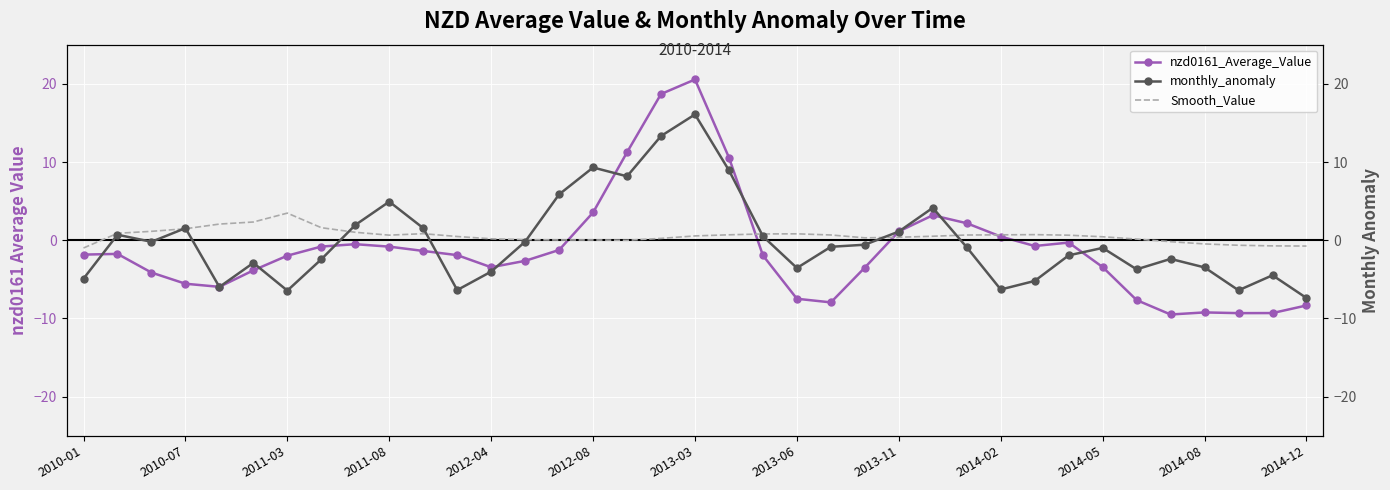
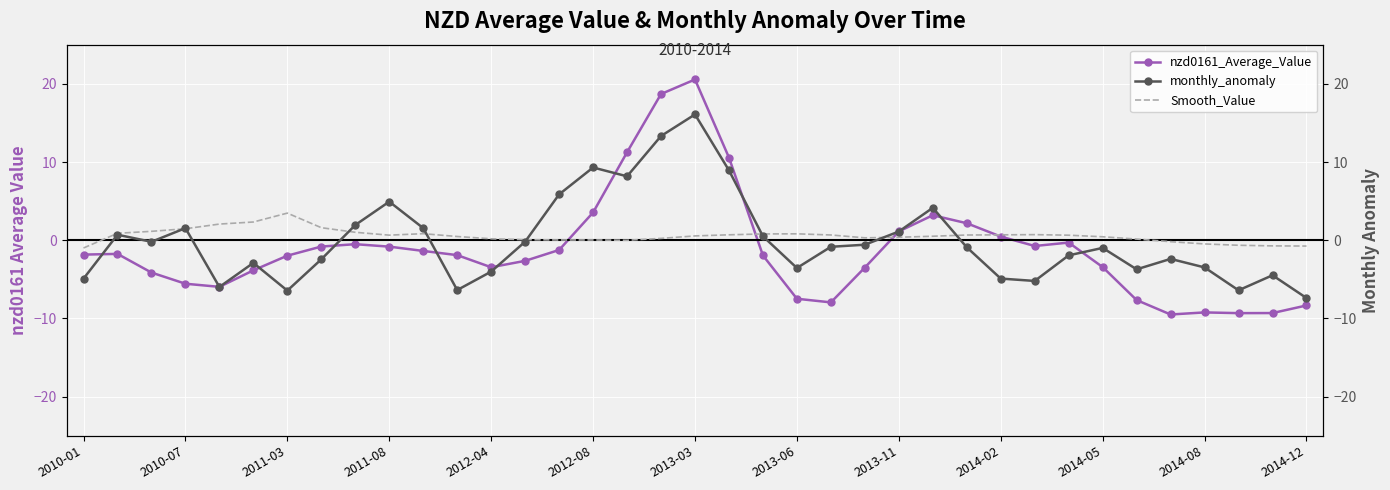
monthly_anomaly, 2014-02: -6 -> -5
